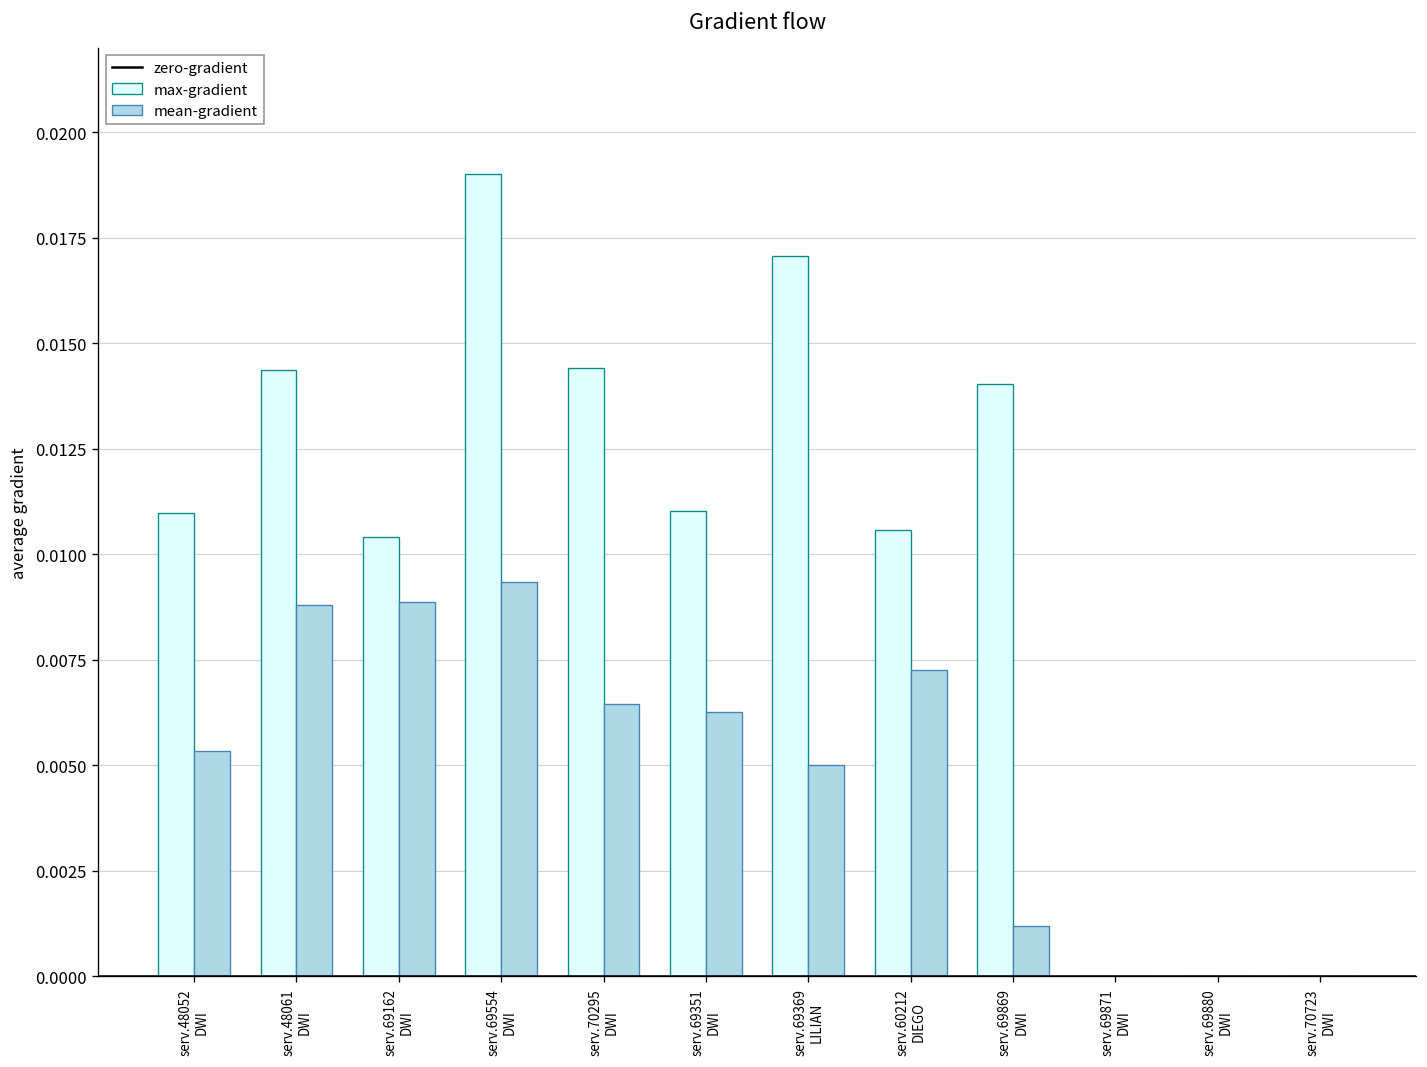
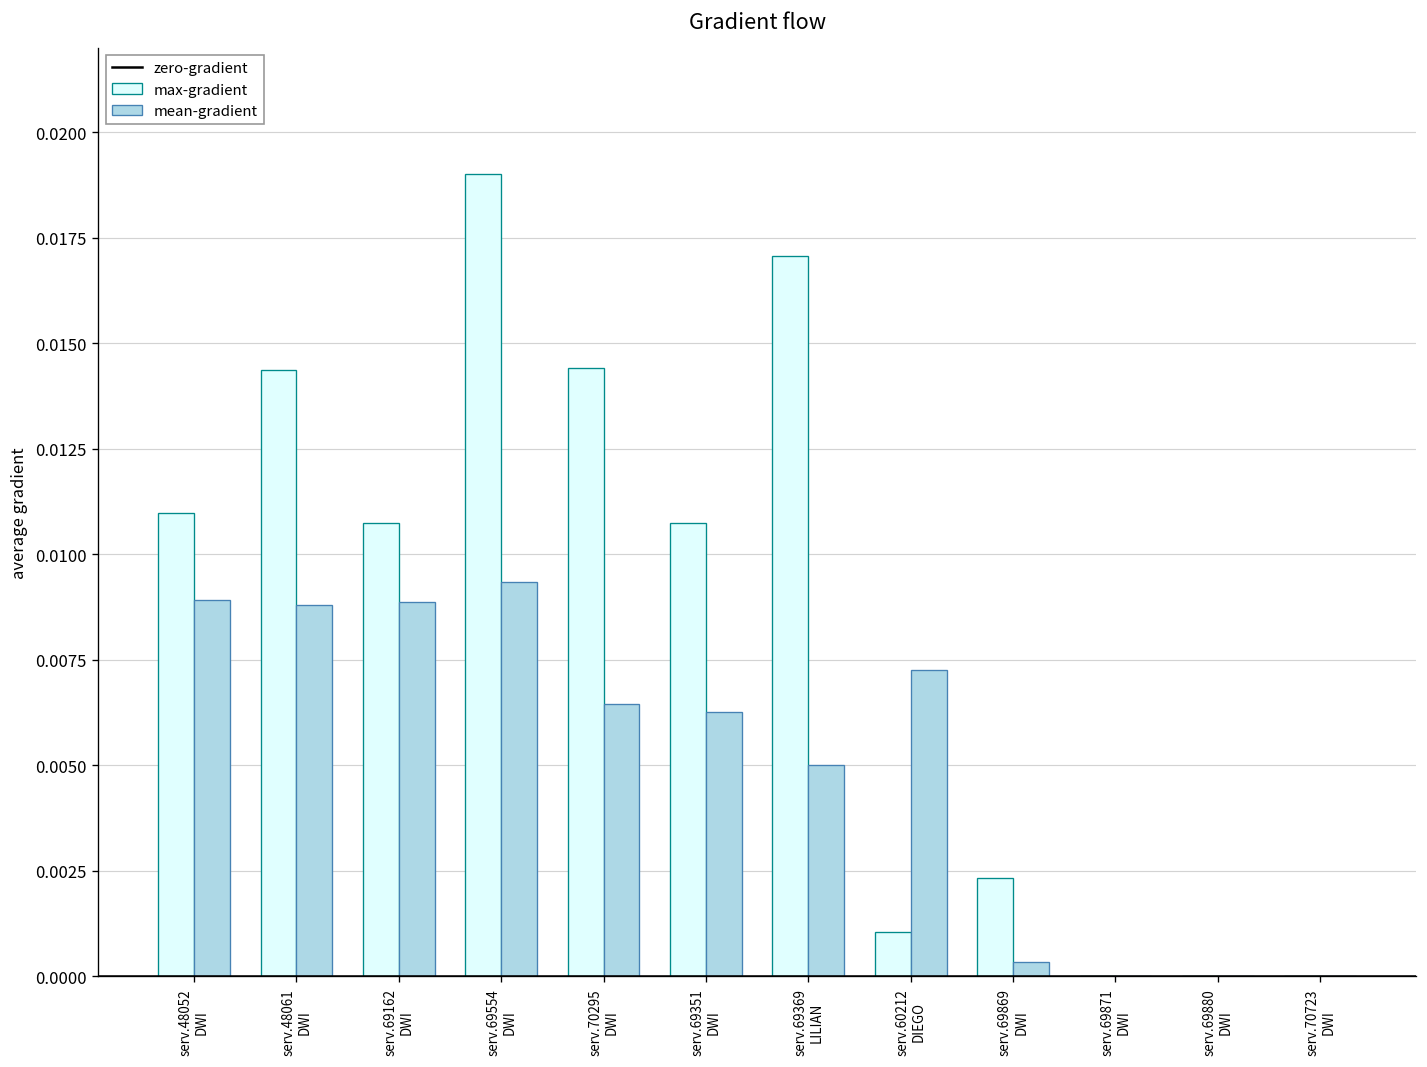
mean-gradient, serv.48052 DWI: 0.0053 -> 0.0089
max-gradient, serv.69162 DWI: 0.0104 -> 0.0107
max-gradient, serv.69351 DWI: 0.0110 -> 0.0107
max-gradient, serv.60212 DIEGO: 0.0106 -> 0.0010
max-gradient, serv.69869 DWI: 0.0140 -> 0.0023
mean-gradient, serv.69869 DWI: 0.0012 -> 0.0003
